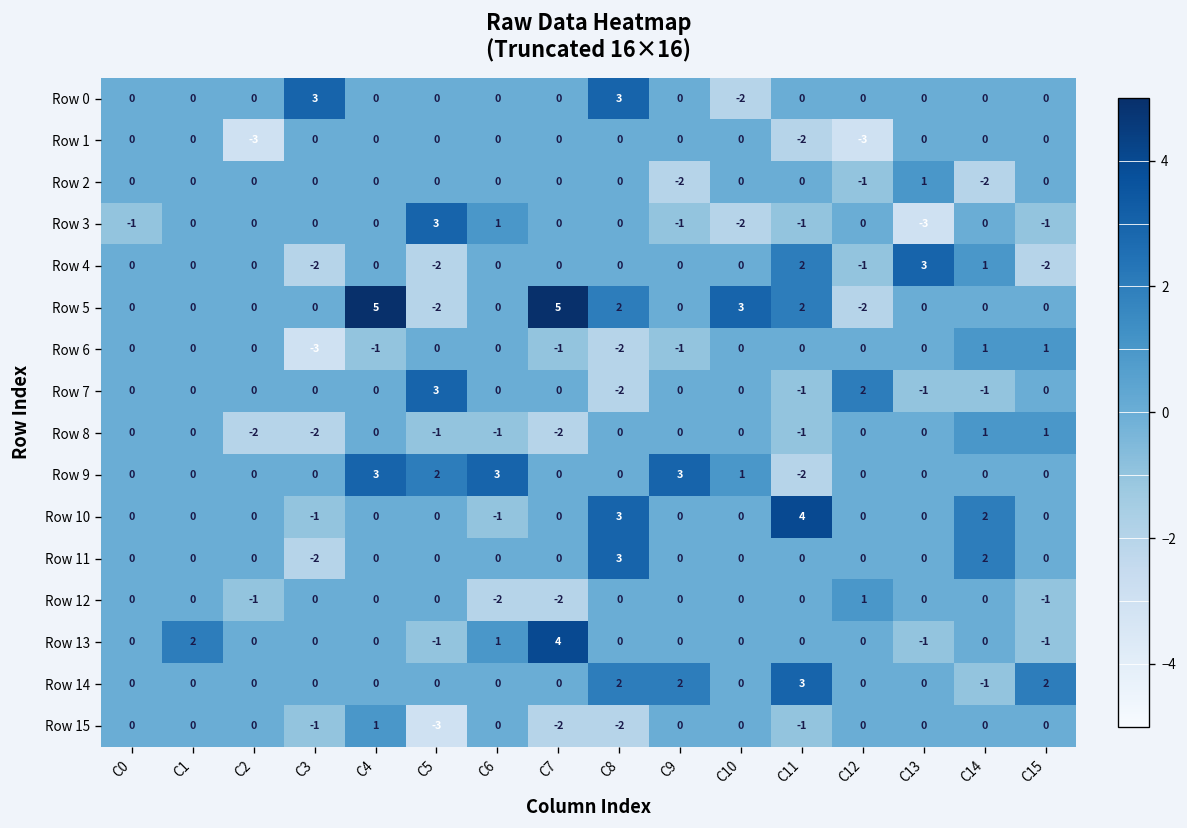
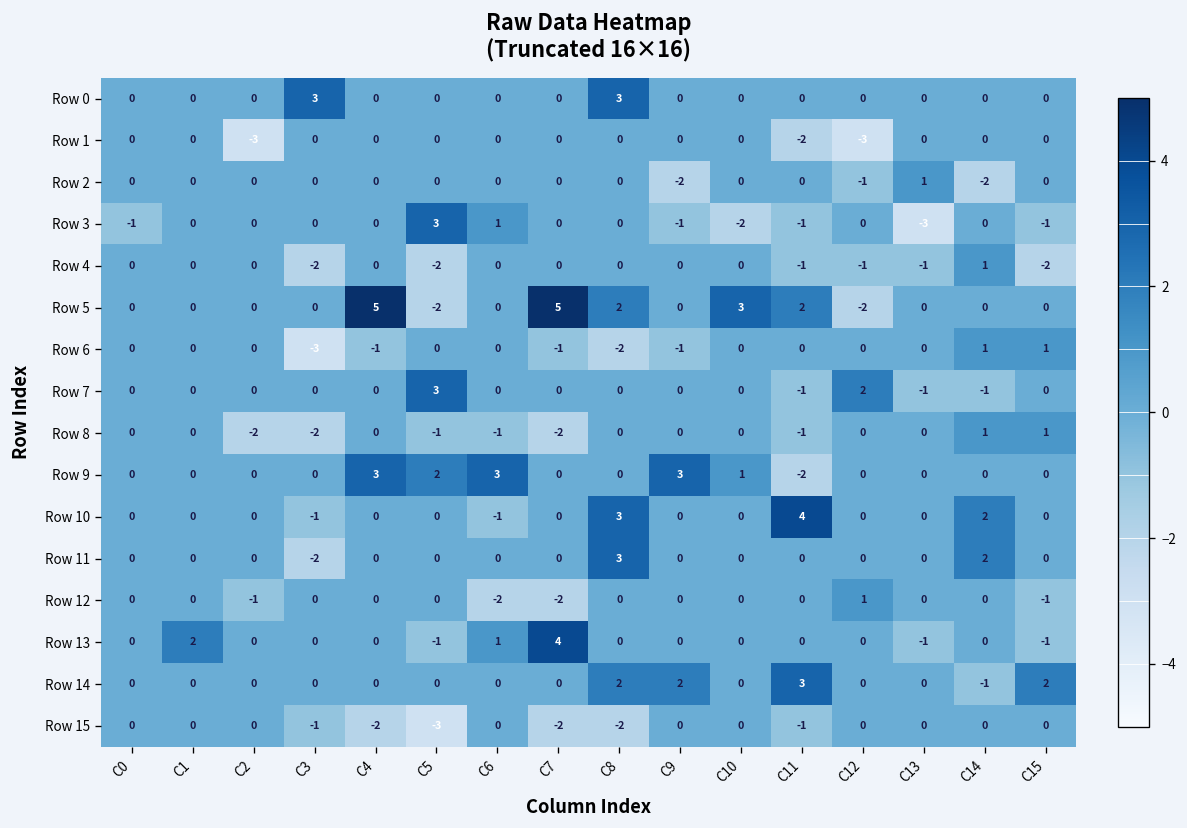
Row 0, C10: -2 -> 0
Row 4, C11: 2 -> -1
Row 4, C13: 3 -> -1
Row 7, C8: -2 -> 0
Row 15, C4: 1 -> -2
